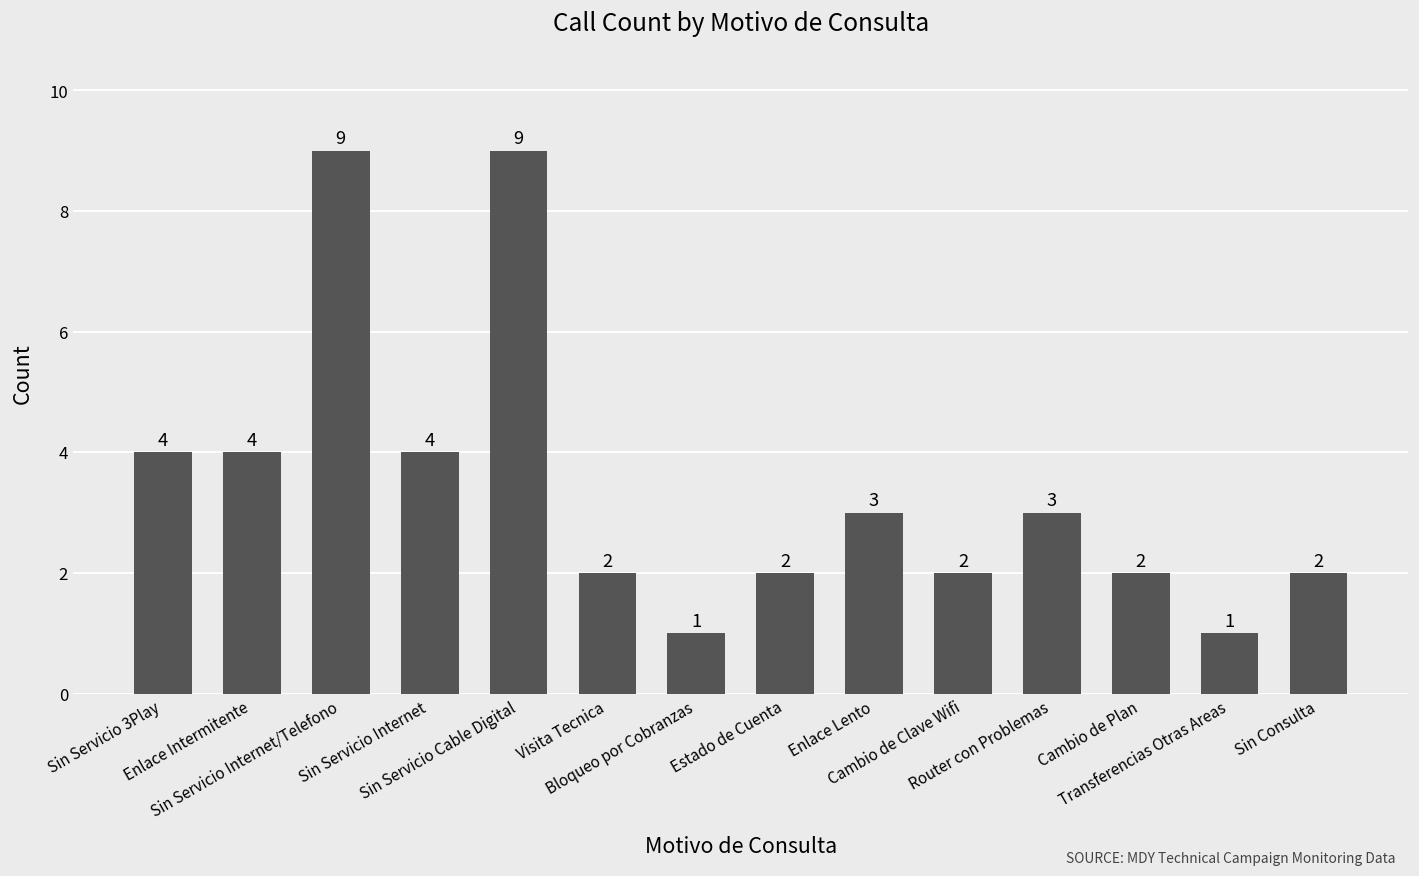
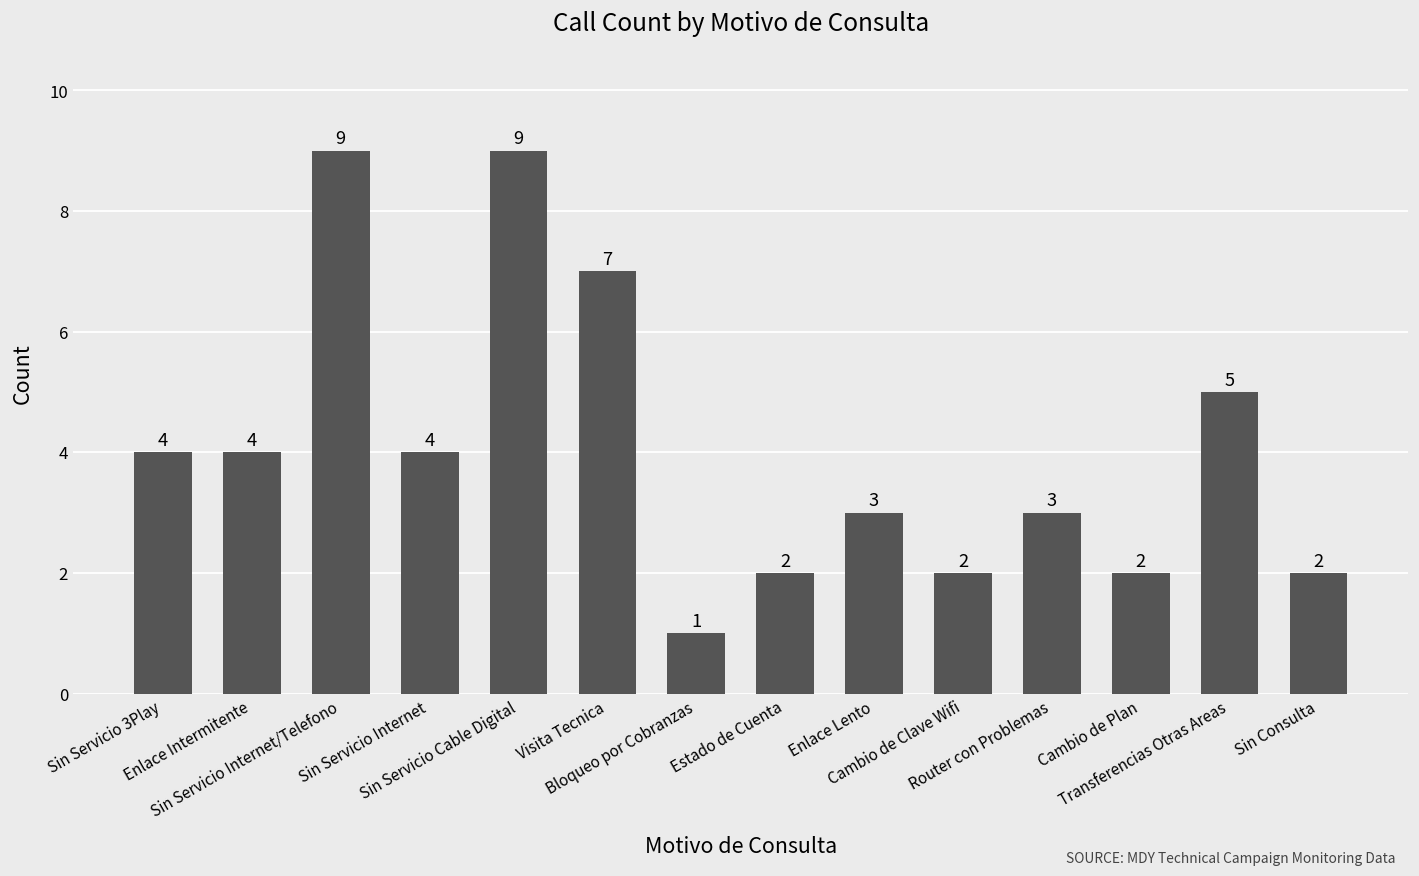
Visita Tecnica: 2 -> 7
Transferencias Otras Areas: 1 -> 5
